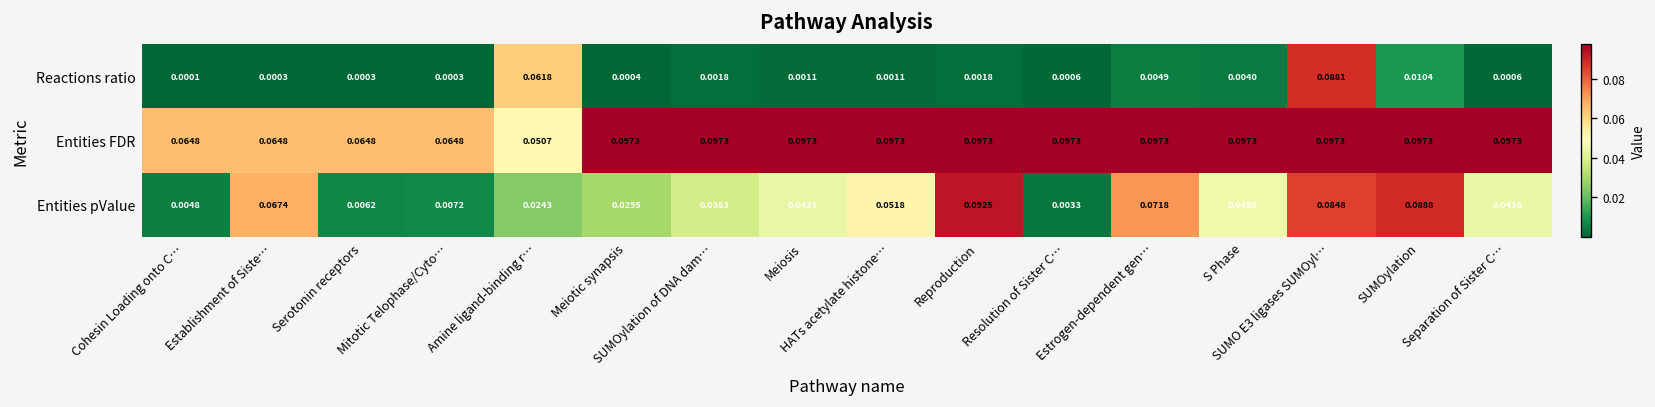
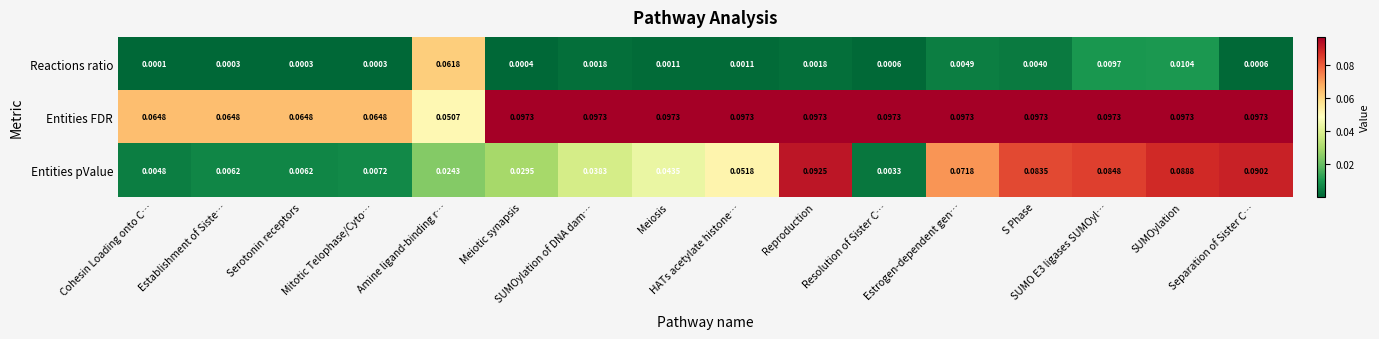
Reactions ratio, SUMO E3 ligases SUMOyl…: 0.0881 -> 0.0097
Entities pValue, Establishment of Siste…: 0.0674 -> 0.0062
Entities pValue, S Phase: 0.0450 -> 0.0835
Entities pValue, Separation of Sister C…: 0.0436 -> 0.0902
